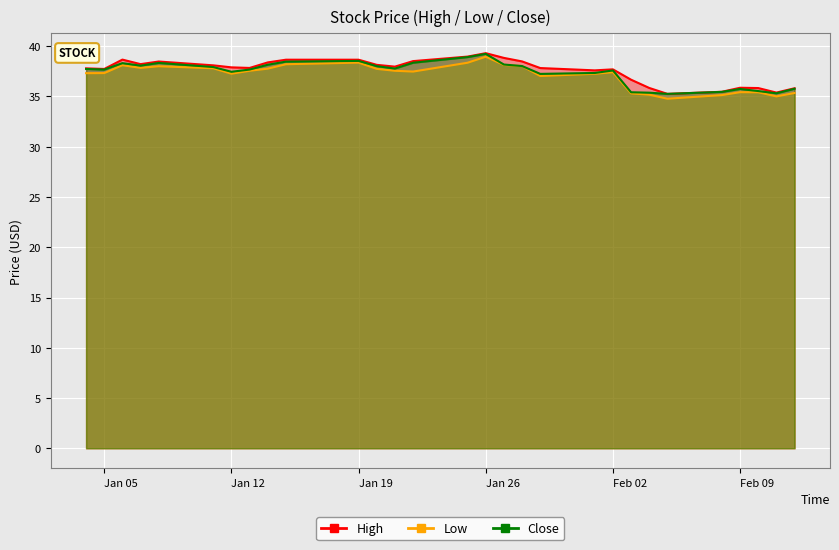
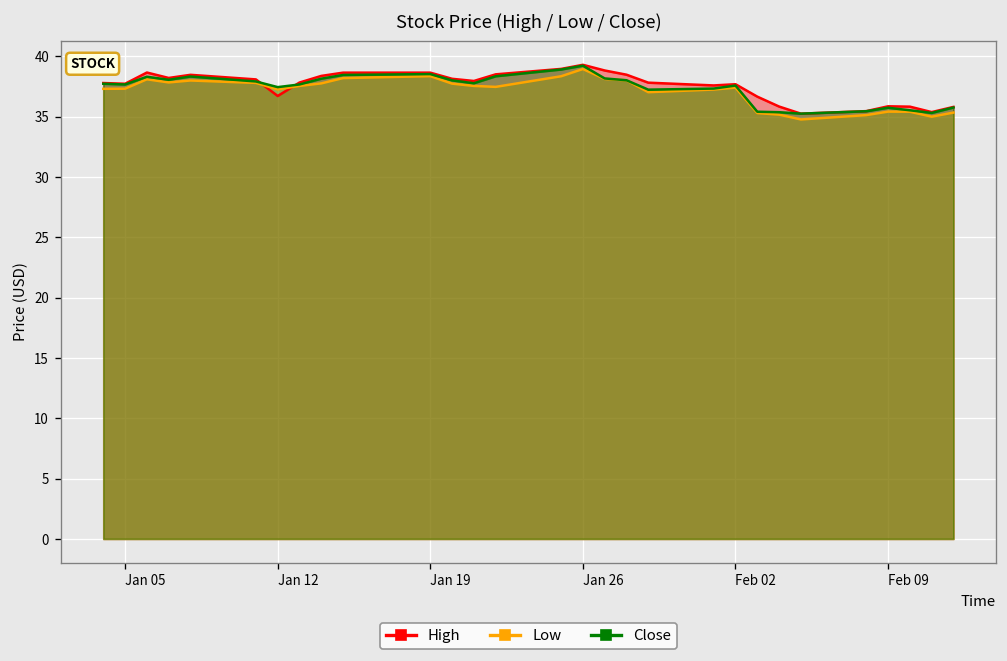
High, Jan 12: 37.9 -> 36.7
